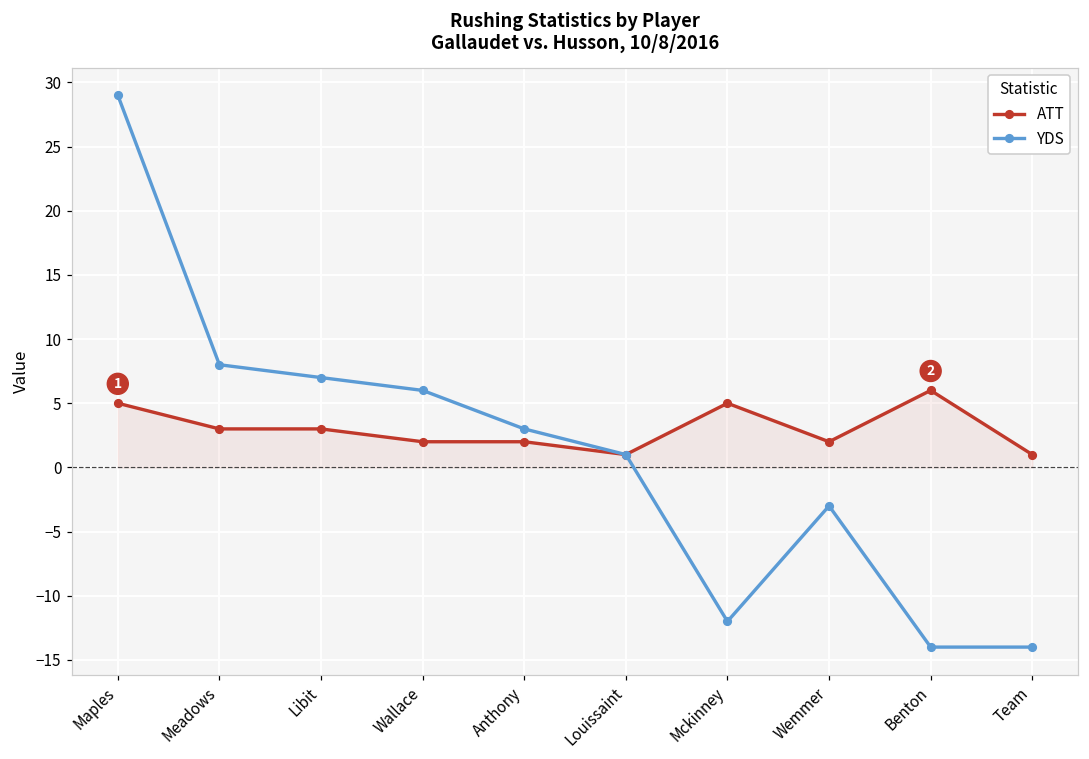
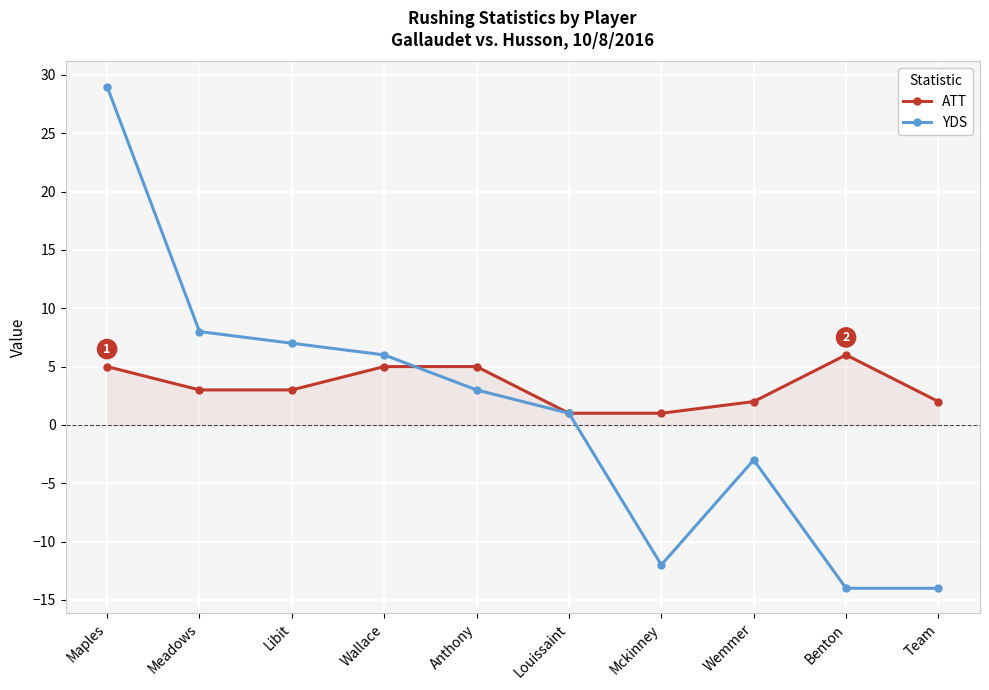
ATT, Wallace: 2 -> 5
ATT, Anthony: 2 -> 5
ATT, Mckinney: 5 -> 1
ATT, Team: 1 -> 2
